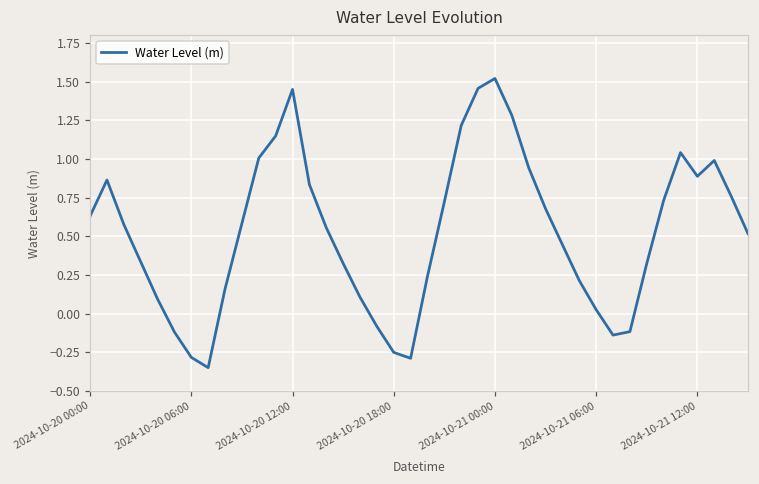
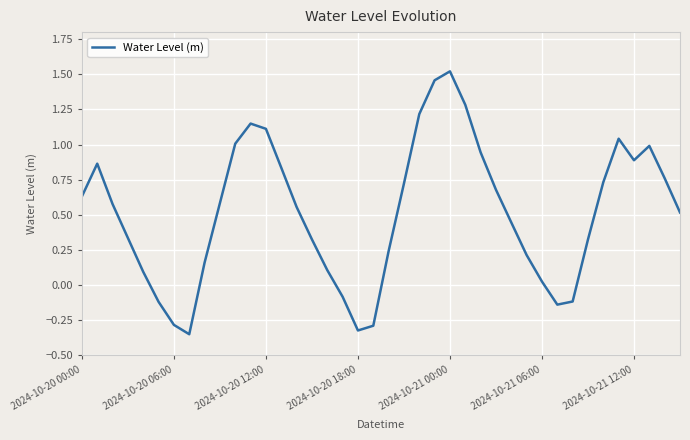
2024-10-20 12:00: 1.45 -> 1.11
2024-10-20 18:00: -0.25 -> -0.32
